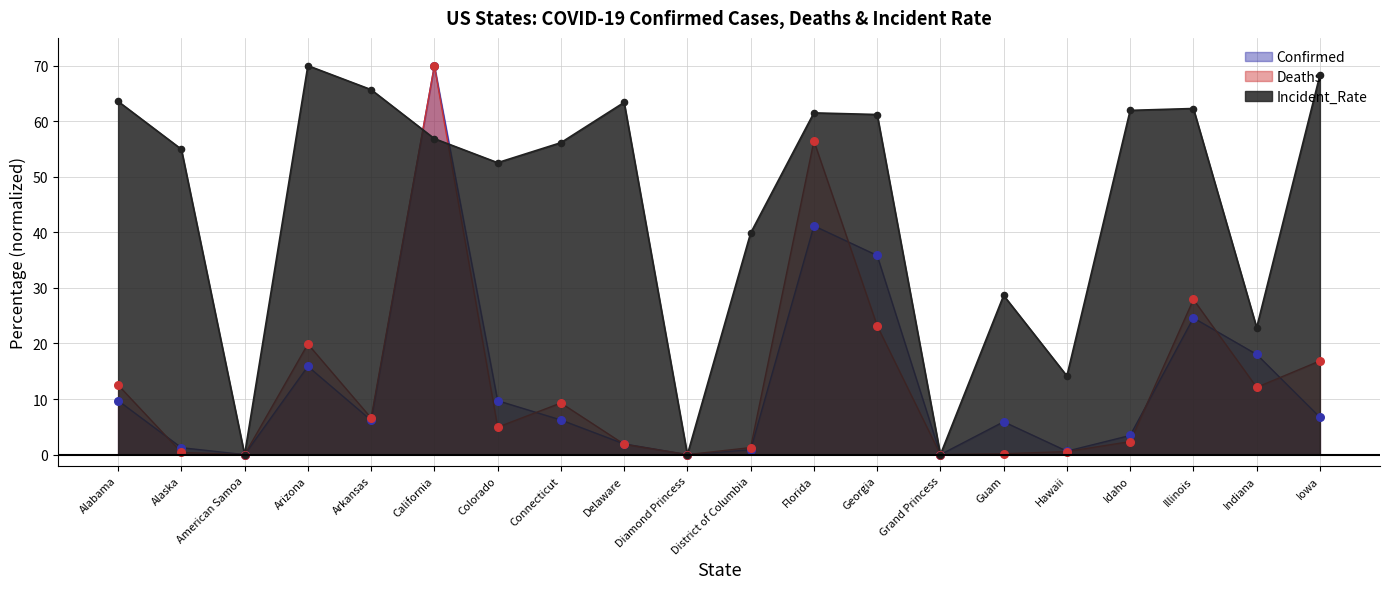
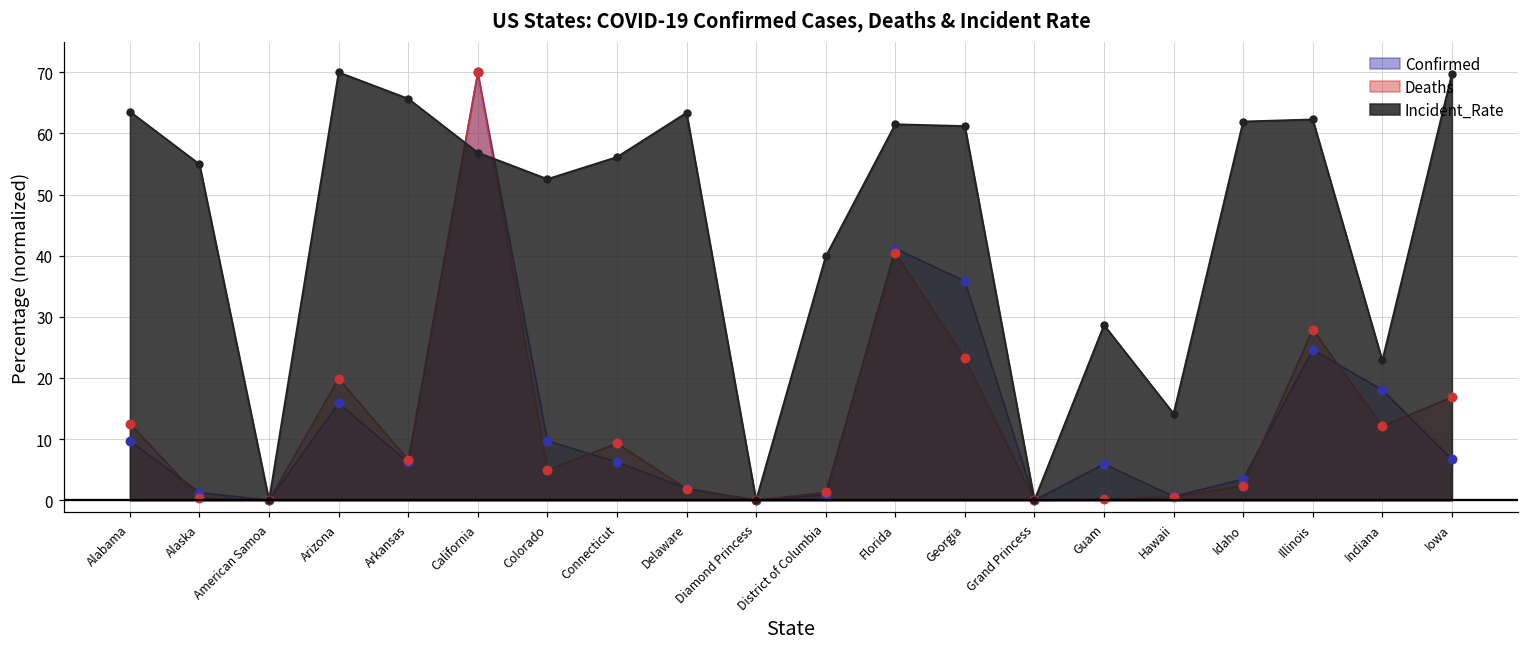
Deaths, Florida: 56 -> 40
Incident_Rate, Iowa: 68 -> 70
